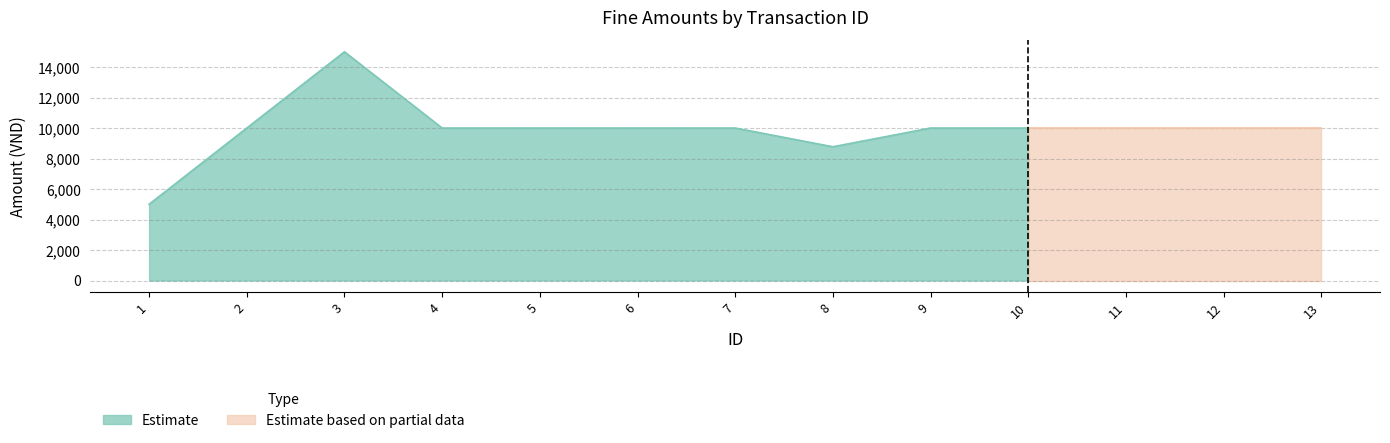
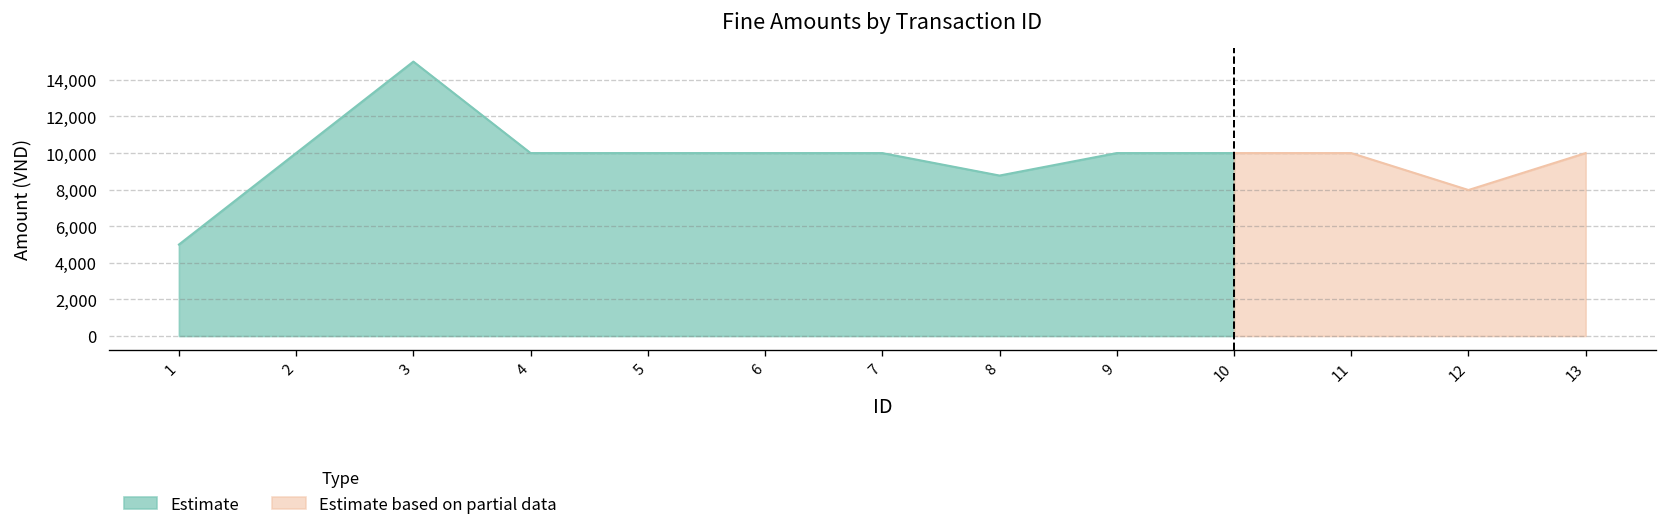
Estimate based on partial data, 12: 10,000 -> 8,000
